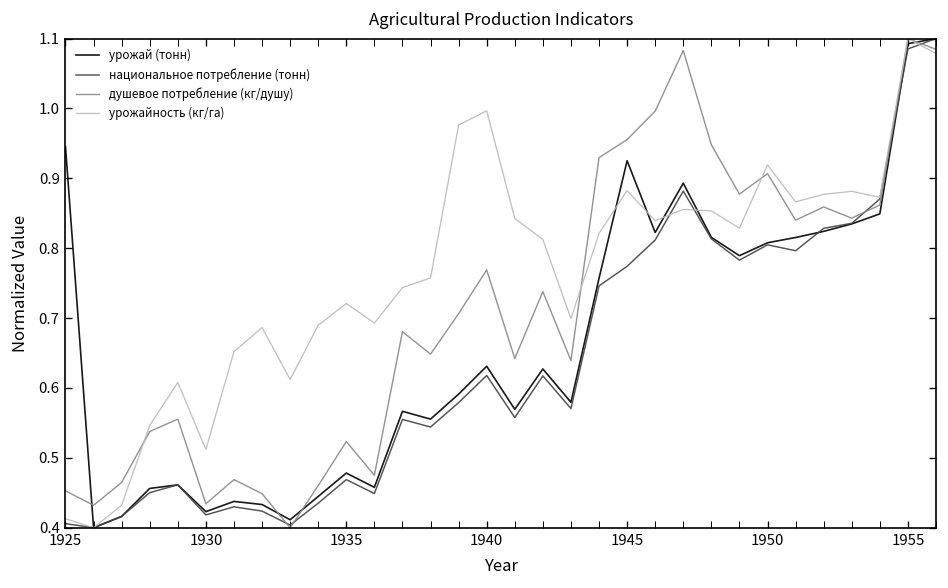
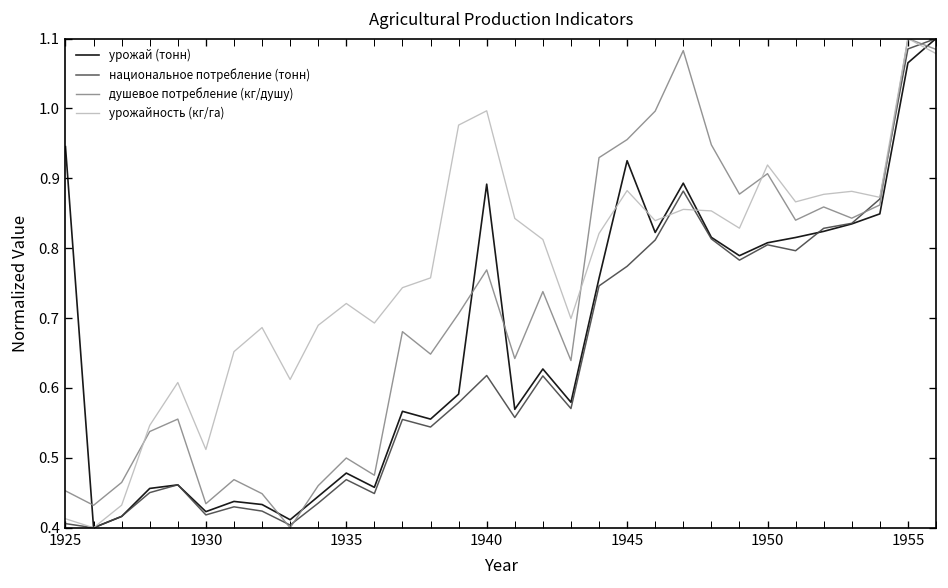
душевое потребление (кг/душу), 1935: 0.52 -> 0.50
урожай (тонн), 1940: 0.63 -> 0.89
урожай (тонн), 1955: 1.09 -> 1.07
